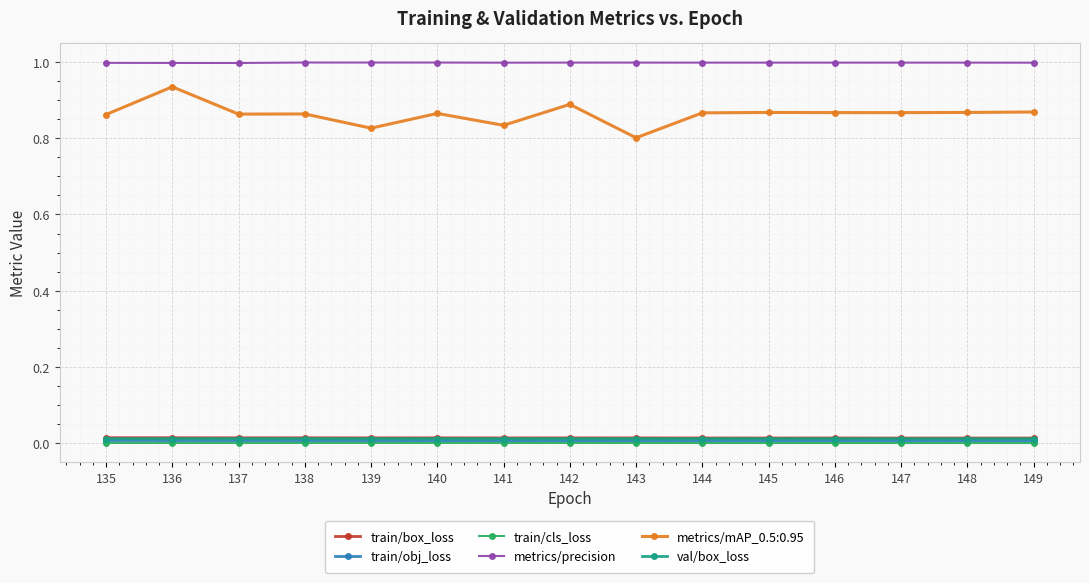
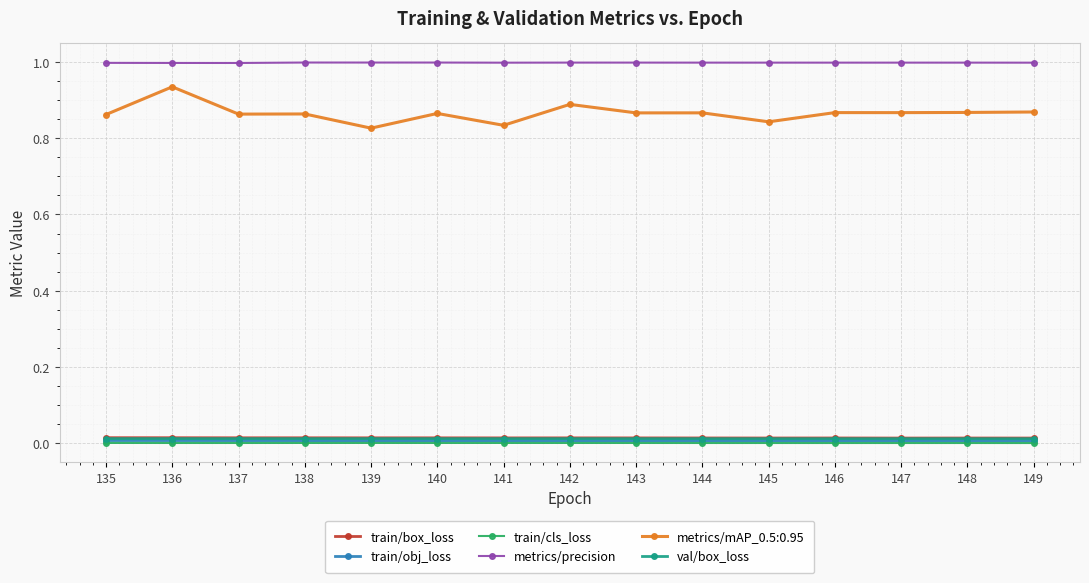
metrics/mAP_0.5:0.95, 143: 0.80 -> 0.87
metrics/mAP_0.5:0.95, 145: 0.87 -> 0.84
